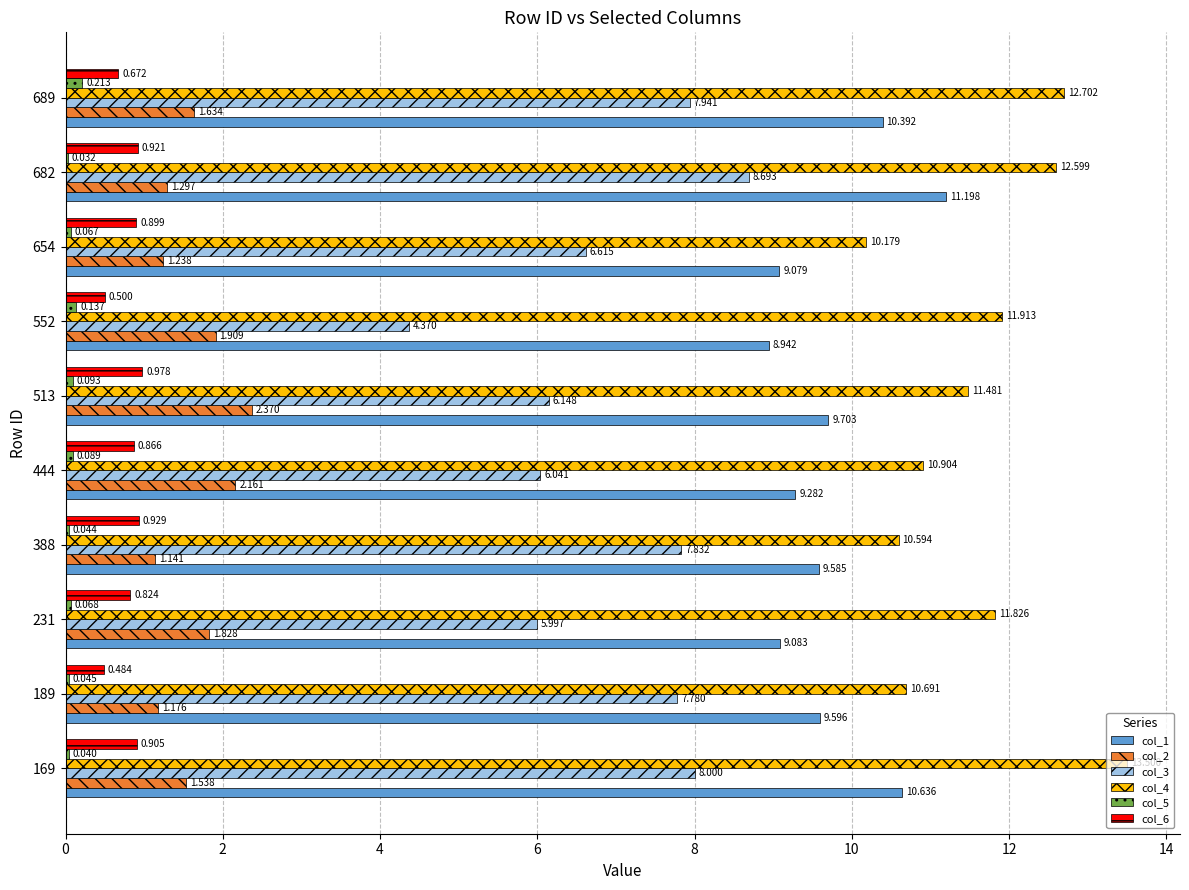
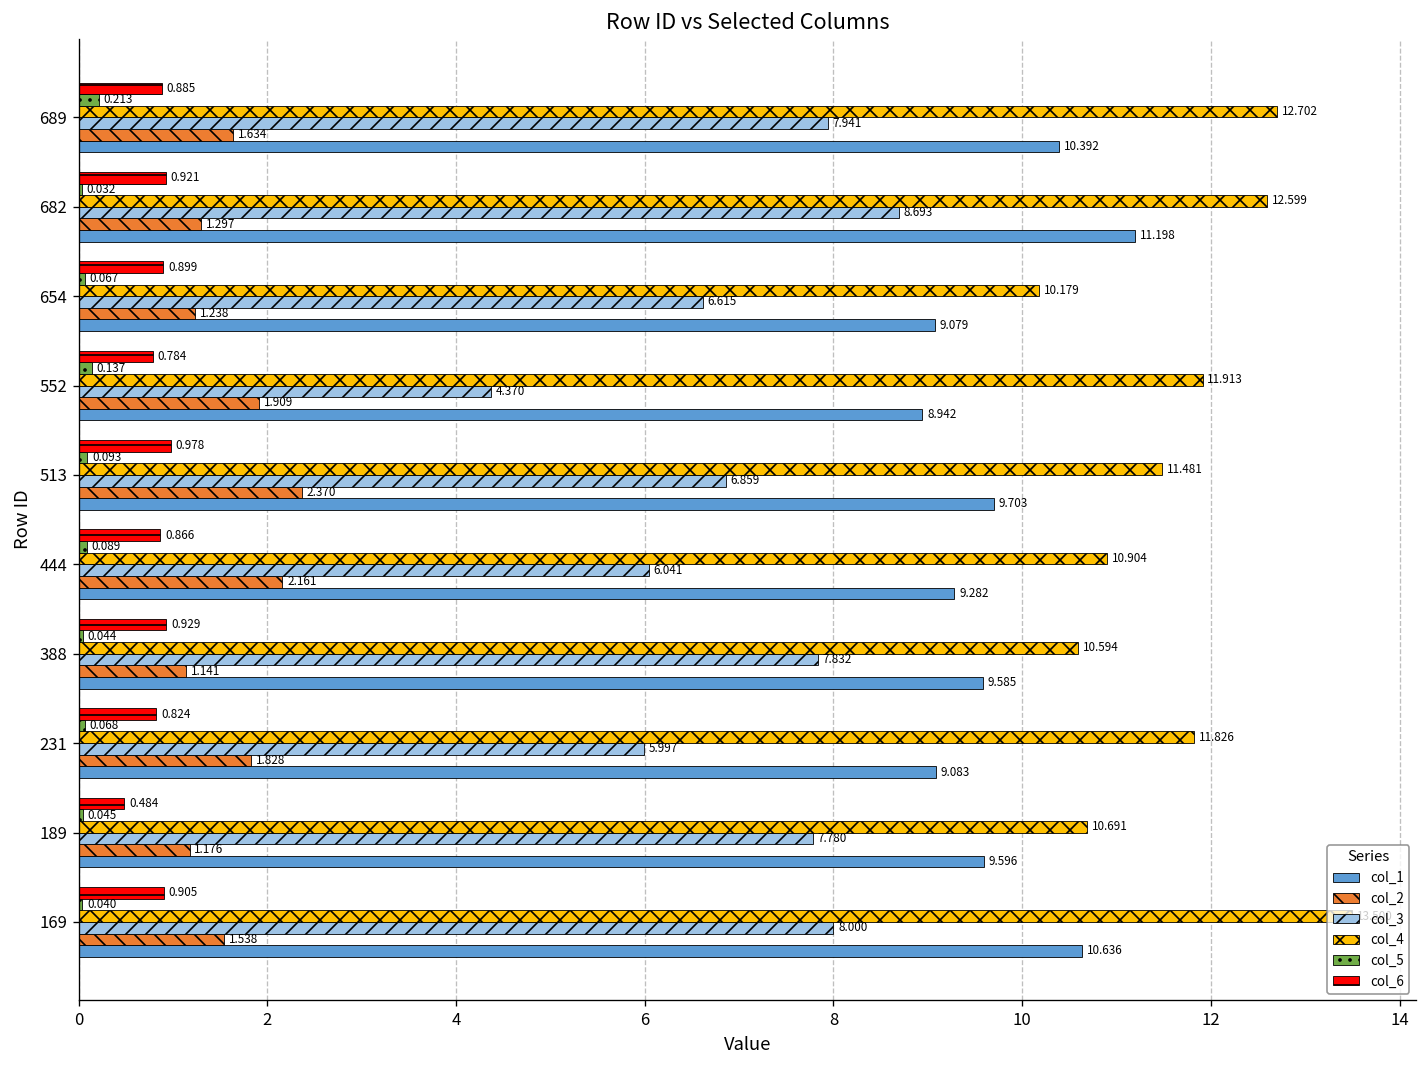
col_6, 689: 0.672 -> 0.885
col_6, 552: 0.500 -> 0.784
col_3, 513: 6.148 -> 6.859
